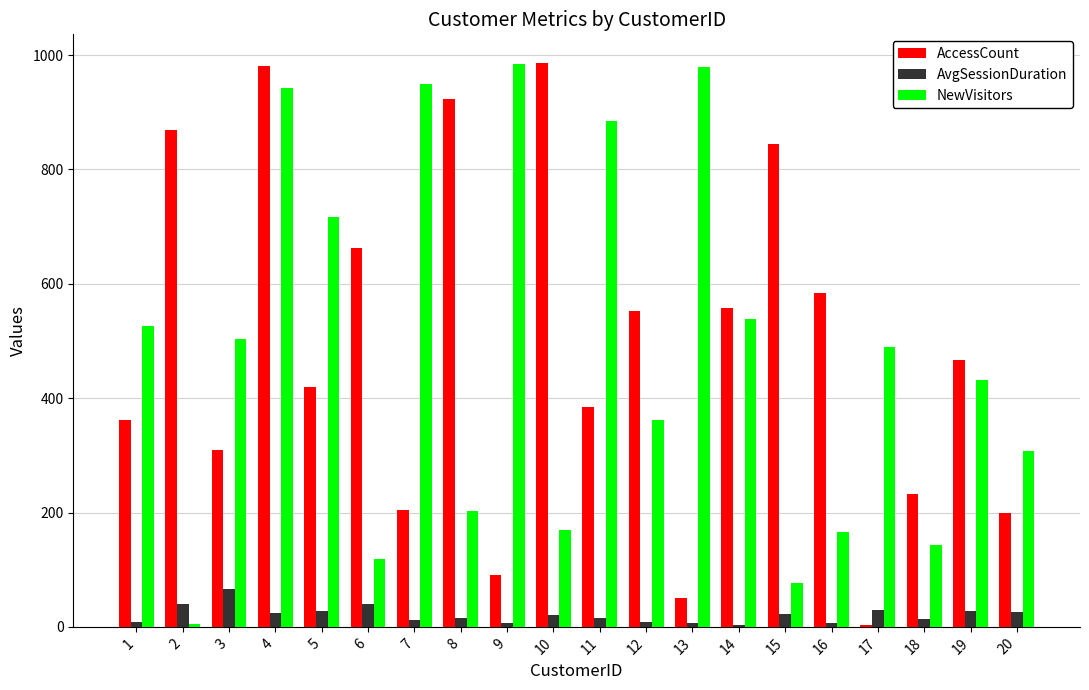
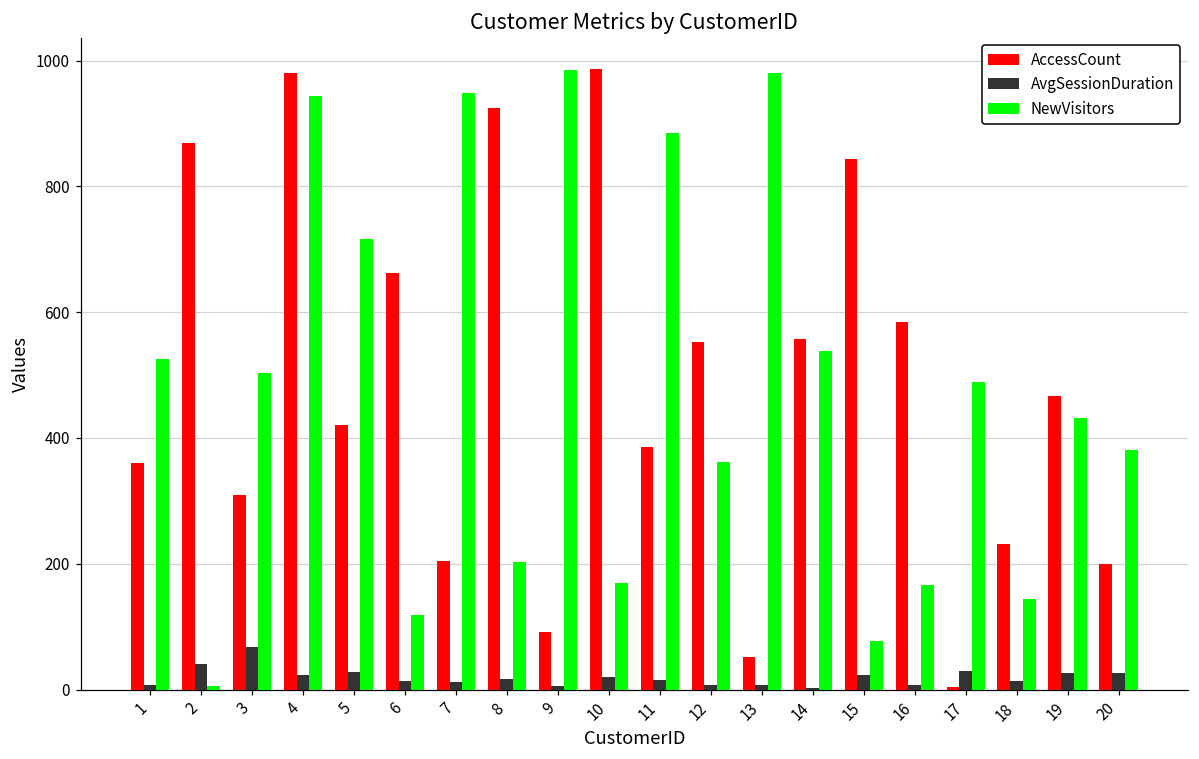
AvgSessionDuration, 6: 40 -> 10
NewVisitors, 20: 310 -> 380
